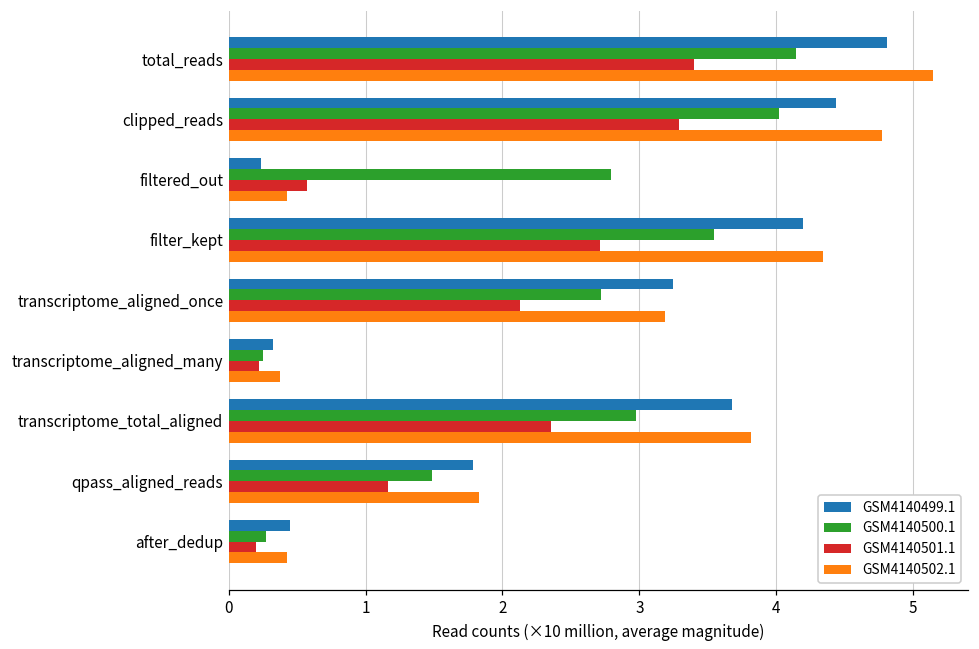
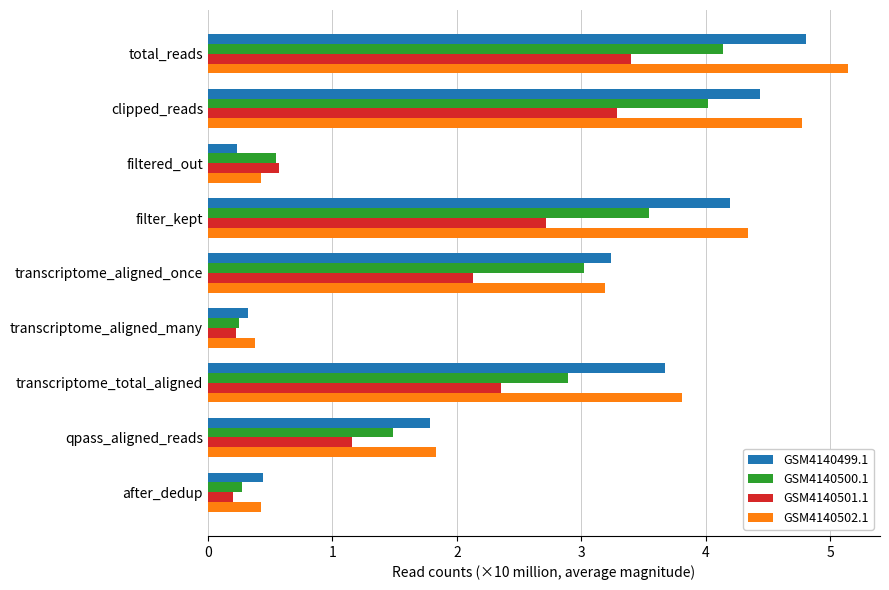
GSM4140500.1, filtered_out: 2.79 -> 0.54
GSM4140500.1, transcriptome_aligned_once: 2.72 -> 3.02
GSM4140500.1, transcriptome_total_aligned: 2.97 -> 2.90
